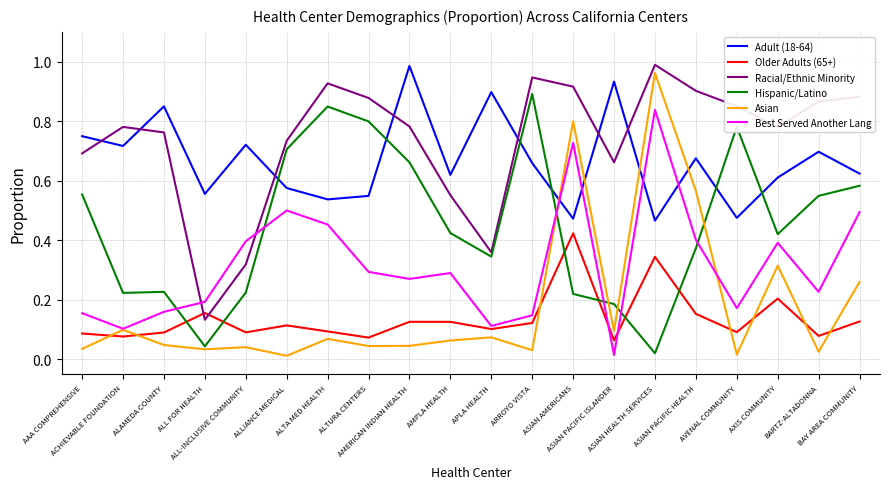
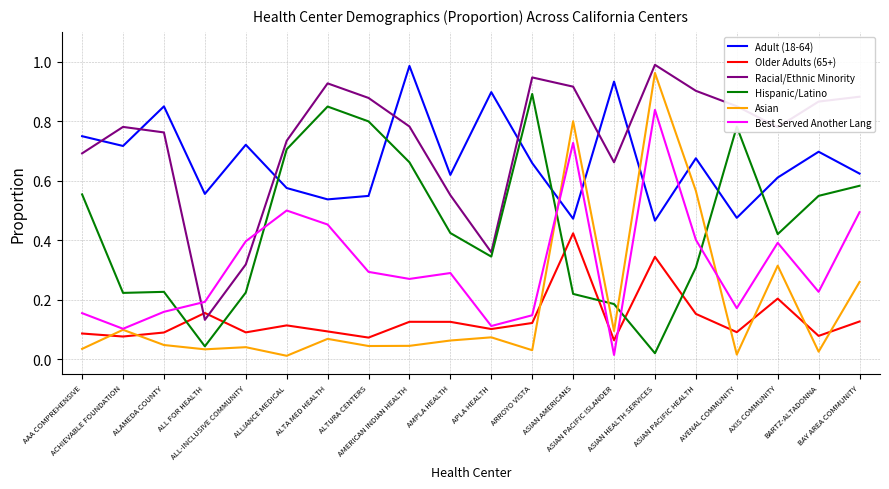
Hispanic/Latino, ASIAN PACIFIC HEALTH: 0.37 -> 0.31
